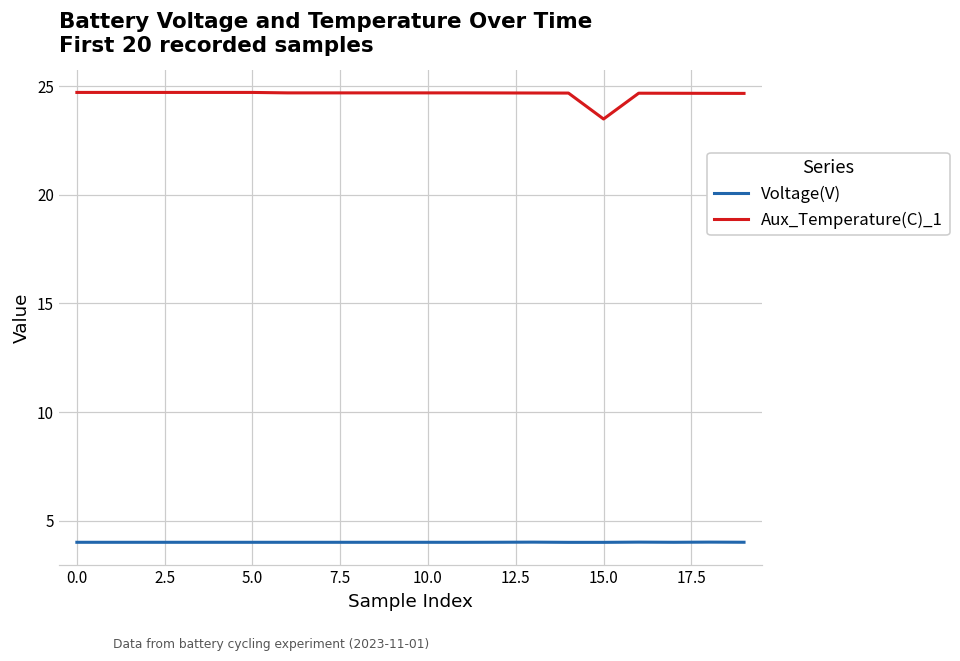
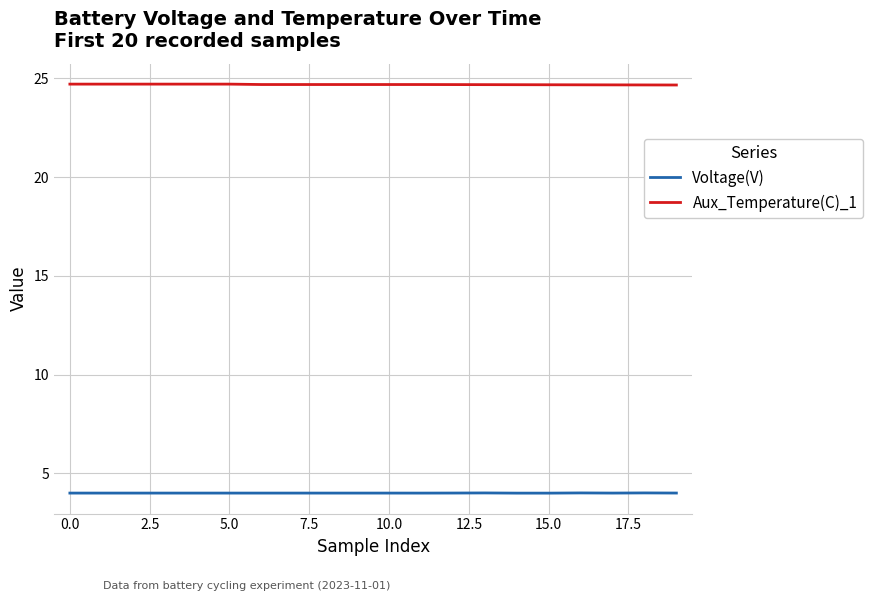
Aux_Temperature(C)_1, 15.0: 23.5 -> 24.7
